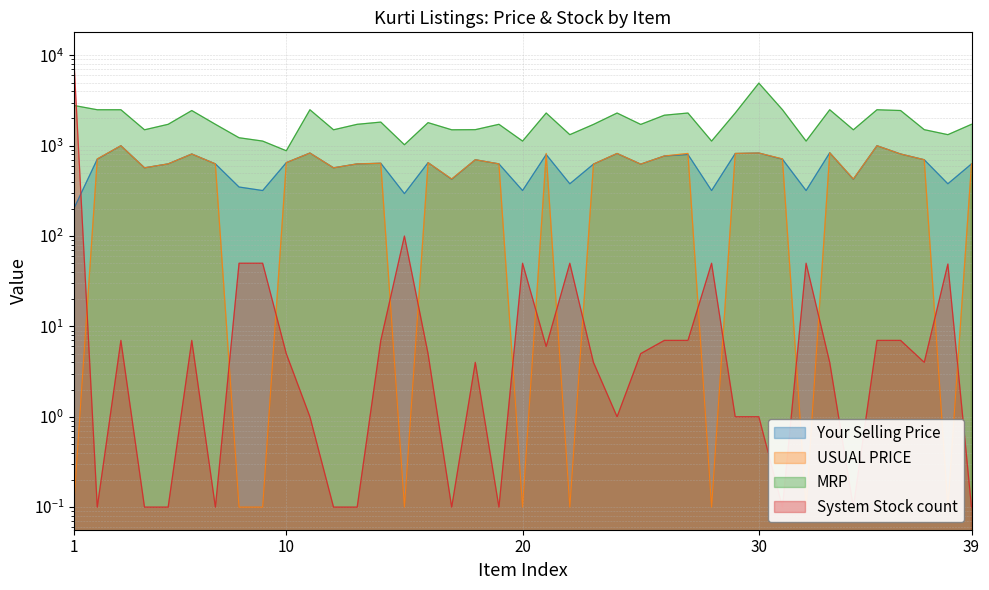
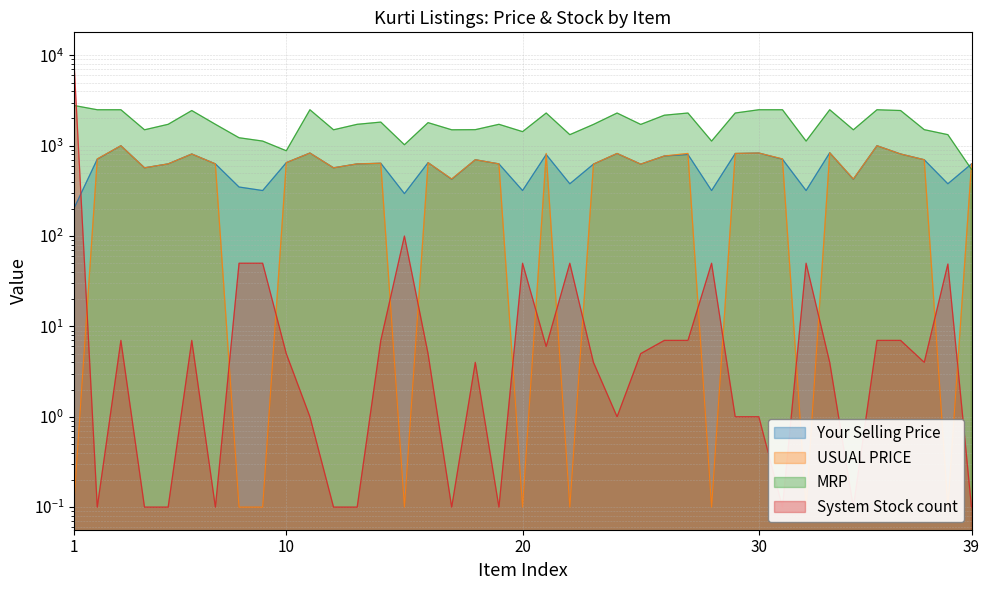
MRP, 20: 1100 -> 1400
MRP, 30: 5000 -> 2500
MRP, 39: 1700 -> 500
